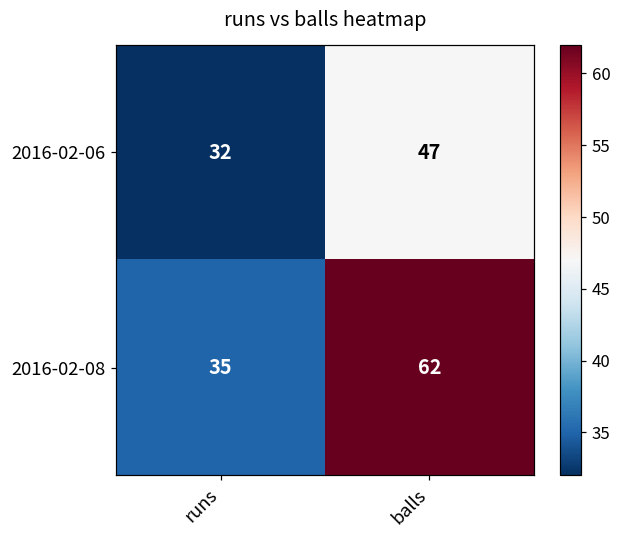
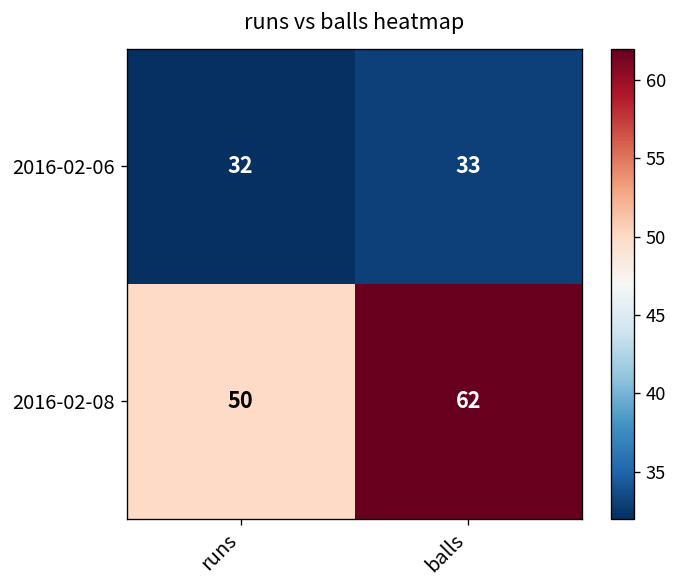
2016-02-06, balls: 47 -> 33
2016-02-08, runs: 35 -> 50
